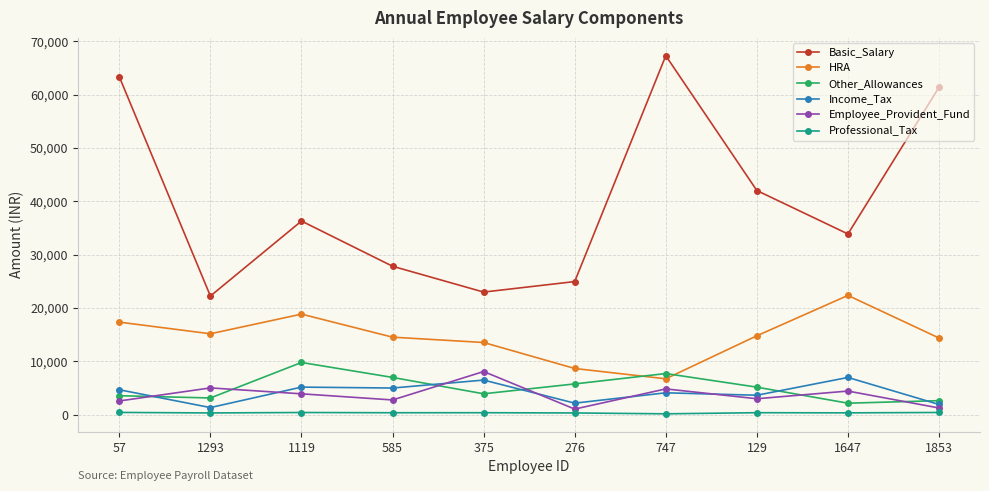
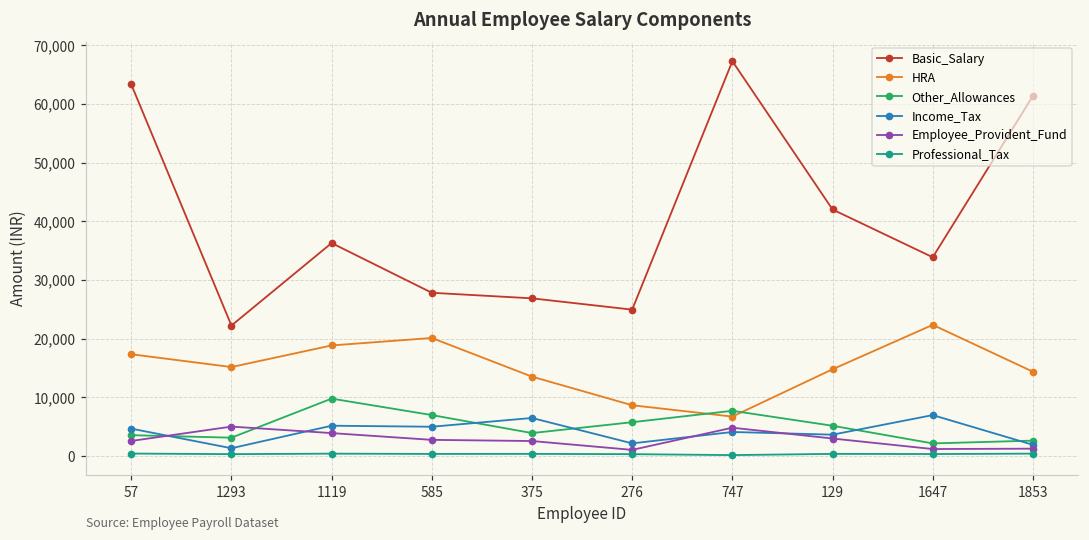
HRA, 585: 15,000 -> 20,000
Basic_Salary, 375: 23,000 -> 27,000
Employee_Provident_Fund, 375: 8,000 -> 3,000
Employee_Provident_Fund, 1647: 4,000 -> 1,000
